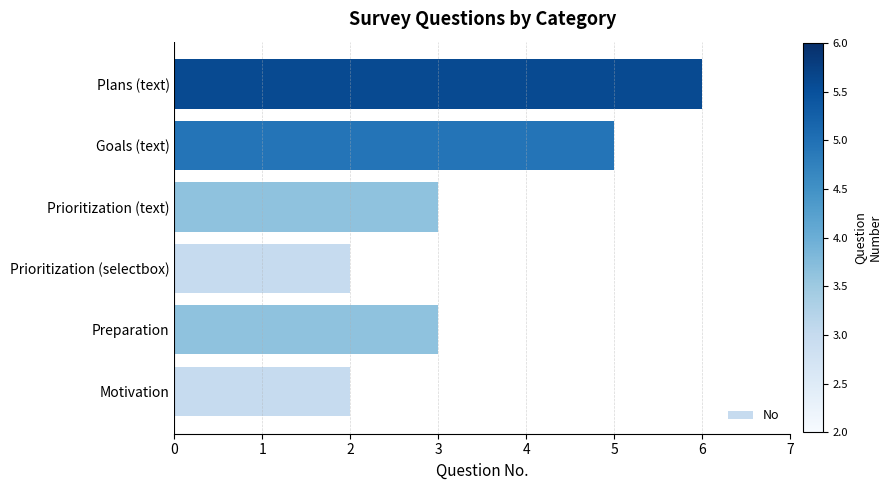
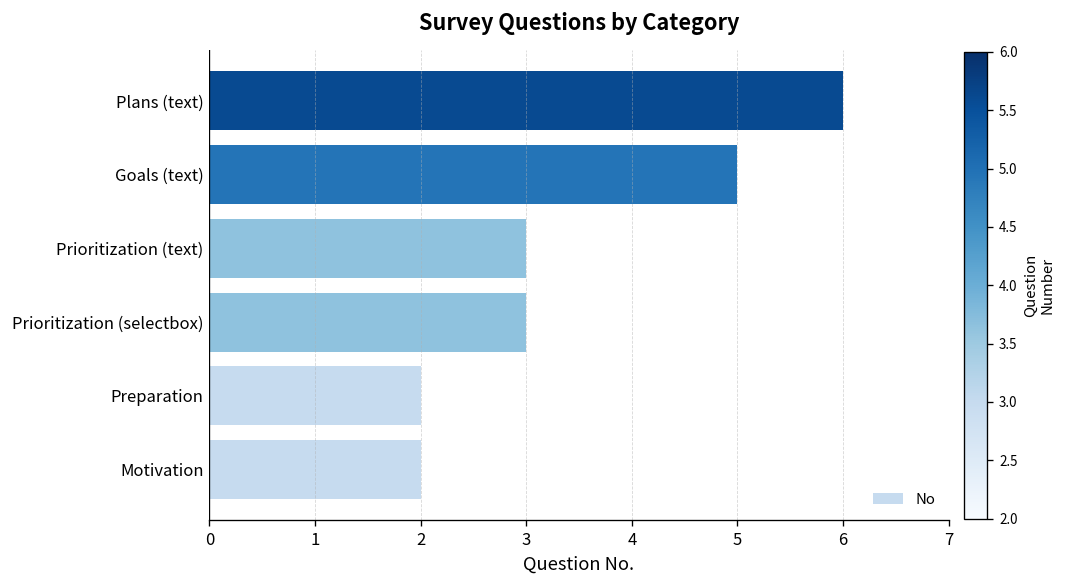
Prioritization (selectbox): 2 -> 3
Preparation: 3 -> 2
